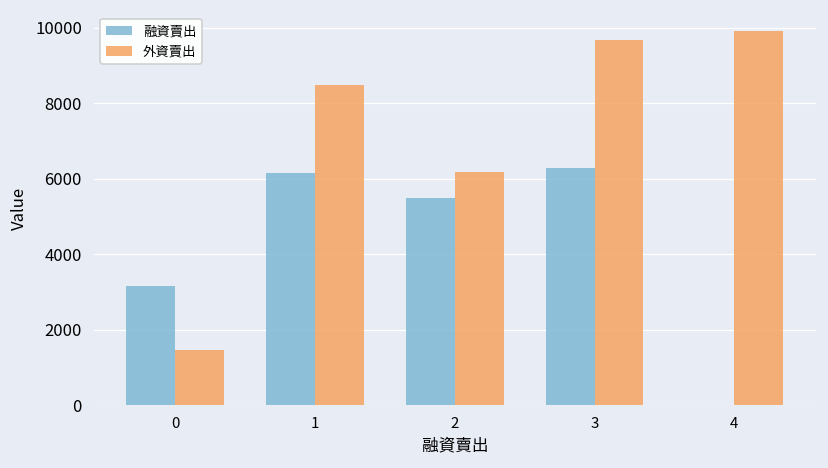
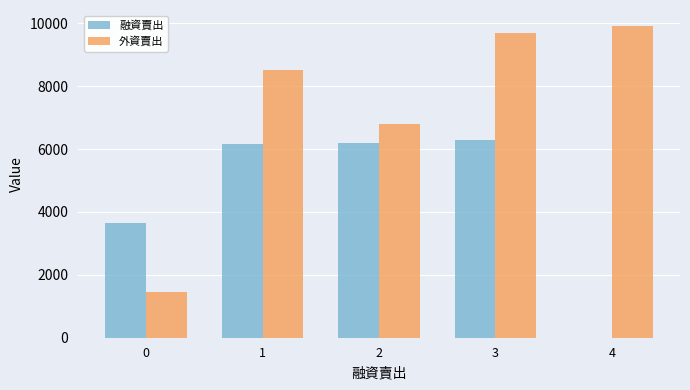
融資賣出, 0: 3200 -> 3700
融資賣出, 2: 5500 -> 6200
外資賣出, 2: 6200 -> 6800
